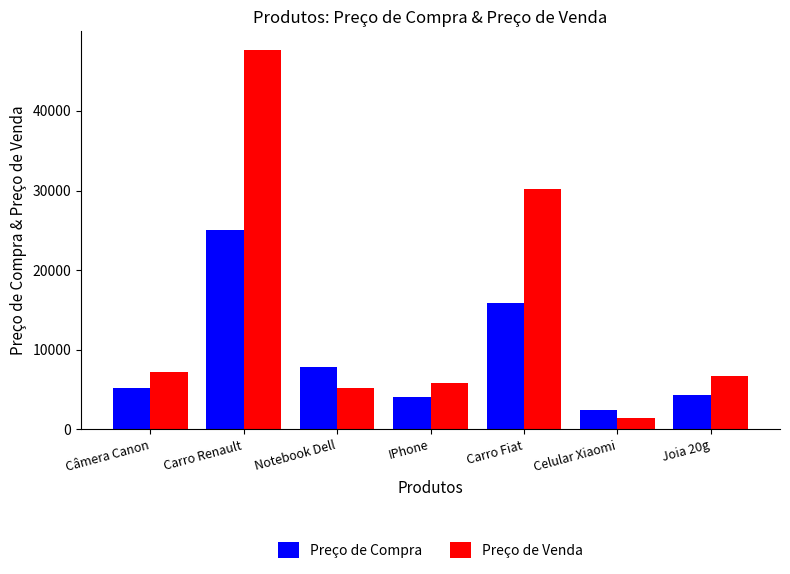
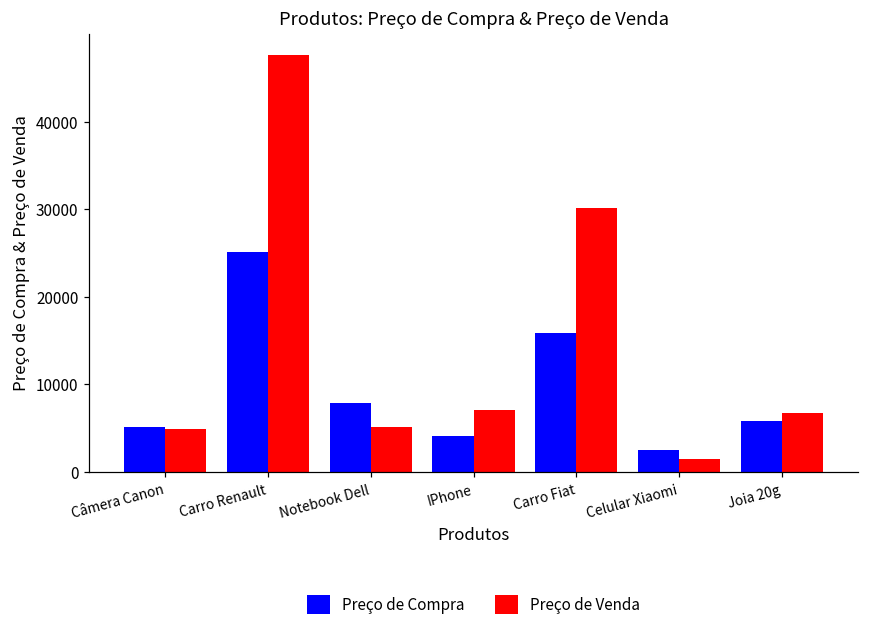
Preço de Venda, Câmera Canon: 7000 -> 5000
Preço de Venda, IPhone: 6000 -> 7000
Preço de Compra, Joia 20g: 4000 -> 6000
